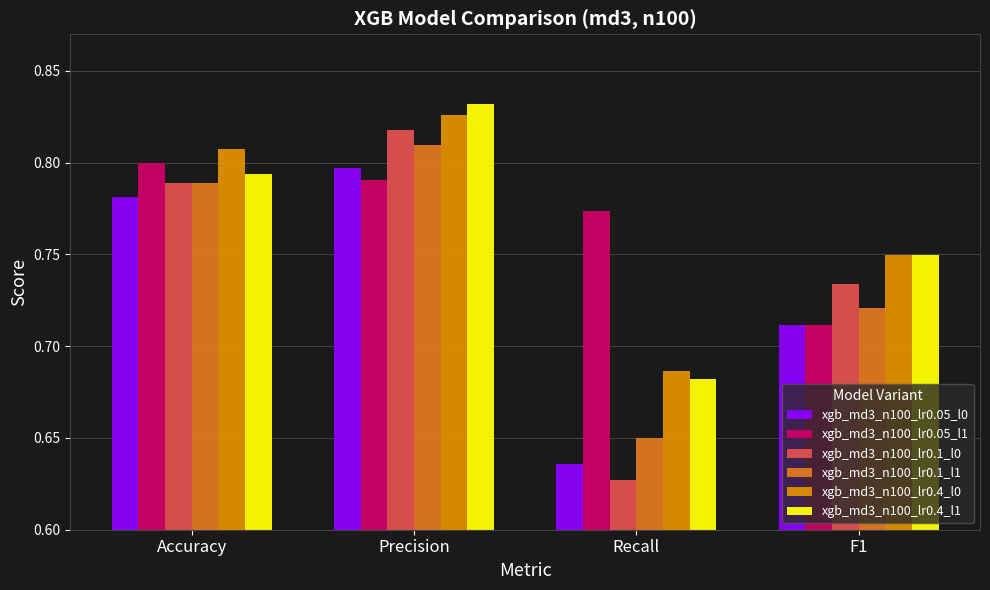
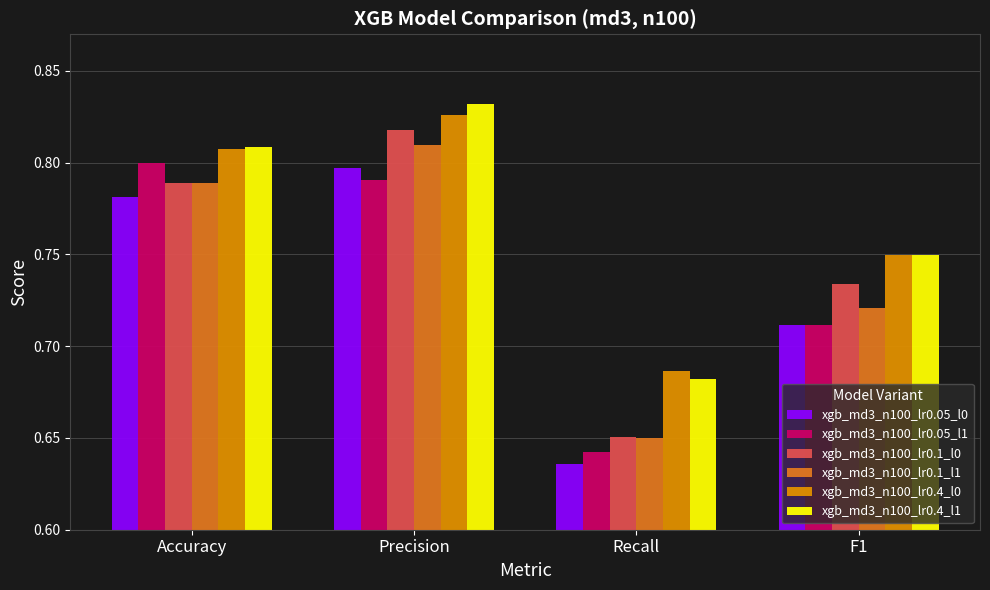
xgb_md3_n100_lr0.4_l1, Accuracy: 0.794 -> 0.809
xgb_md3_n100_lr0.05_l1, Recall: 0.774 -> 0.643
xgb_md3_n100_lr0.1_l0, Recall: 0.627 -> 0.650
